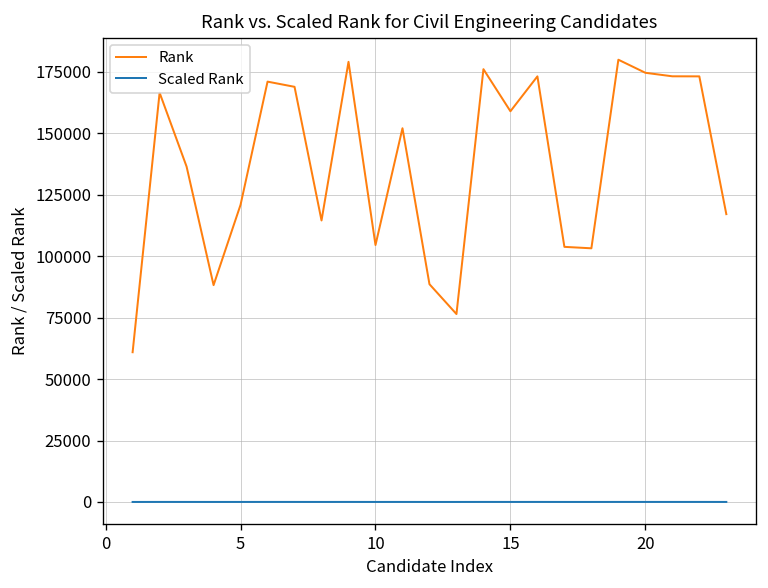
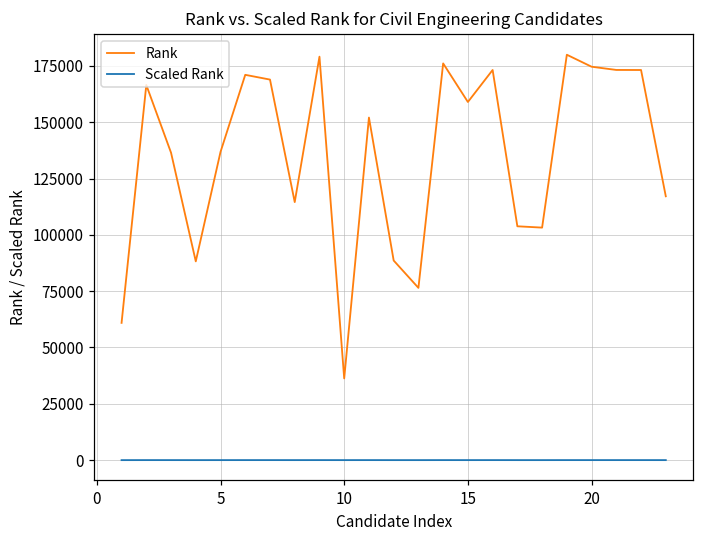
Rank, 5: 121000 -> 137000
Rank, 10: 105000 -> 36000
